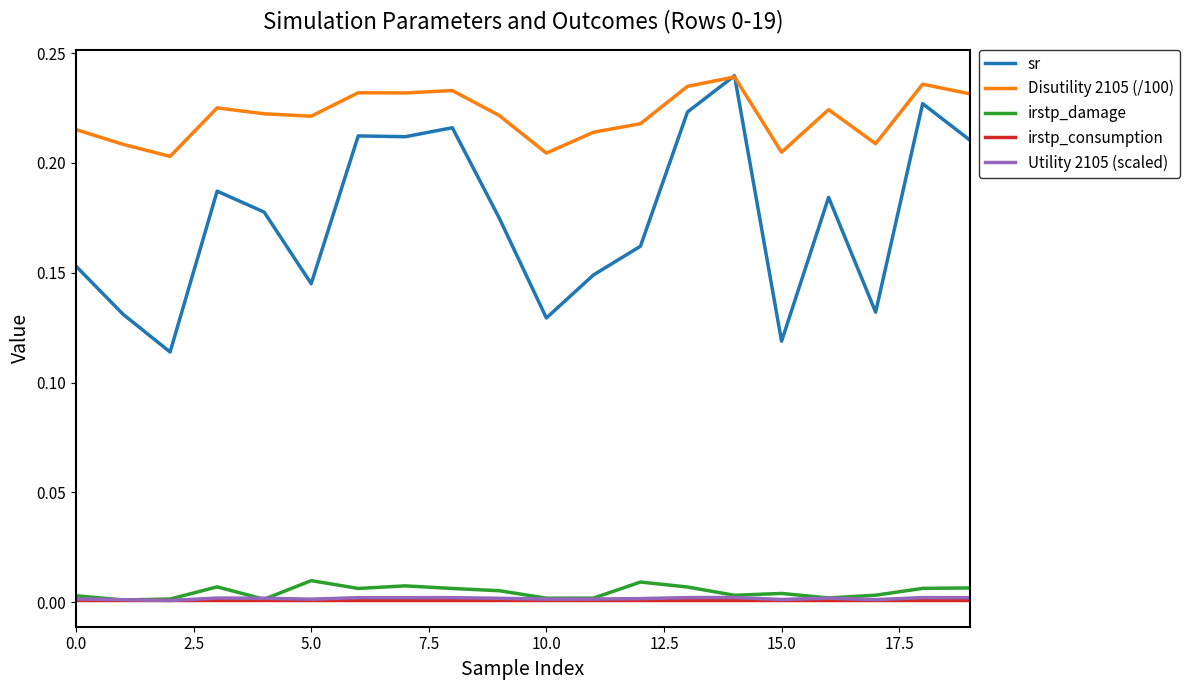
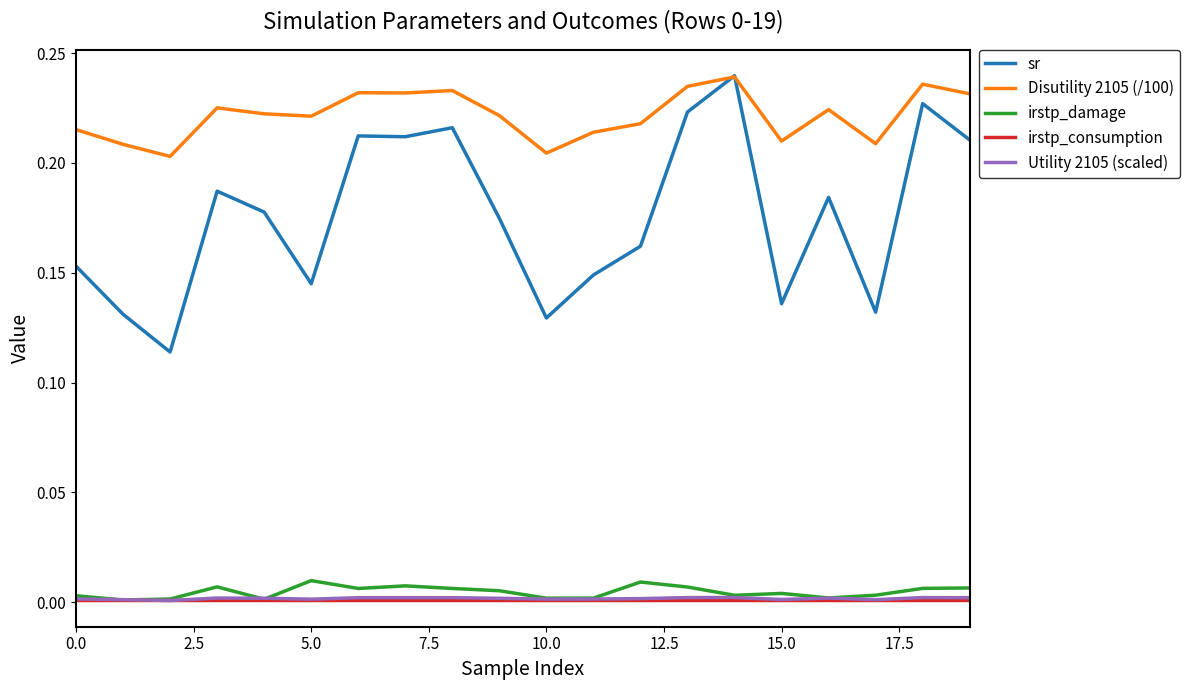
sr, 15.0: 0.119 -> 0.136
Disutility 2105 (/100), 15.0: 0.205 -> 0.210
